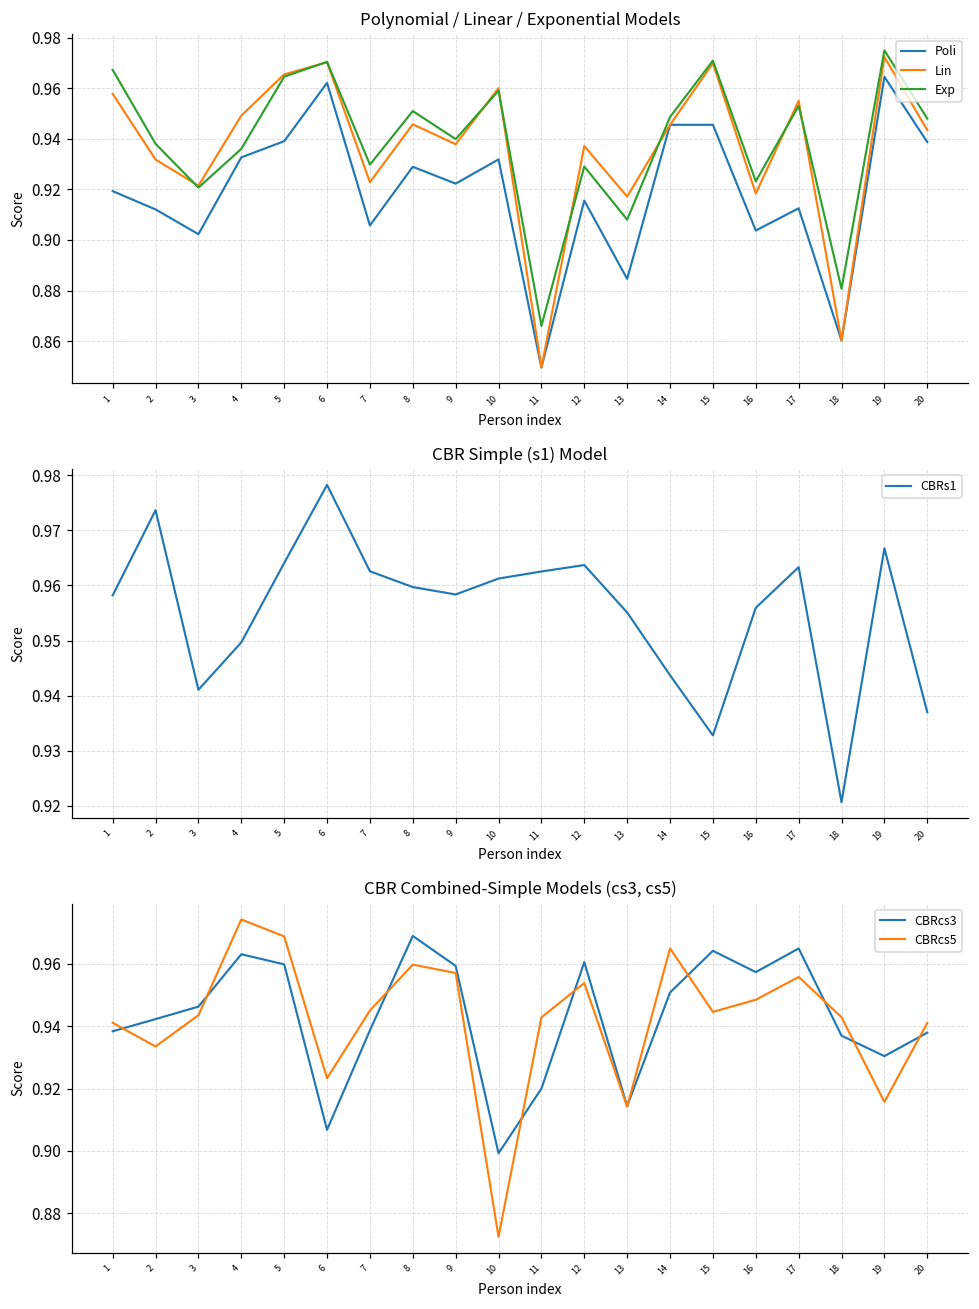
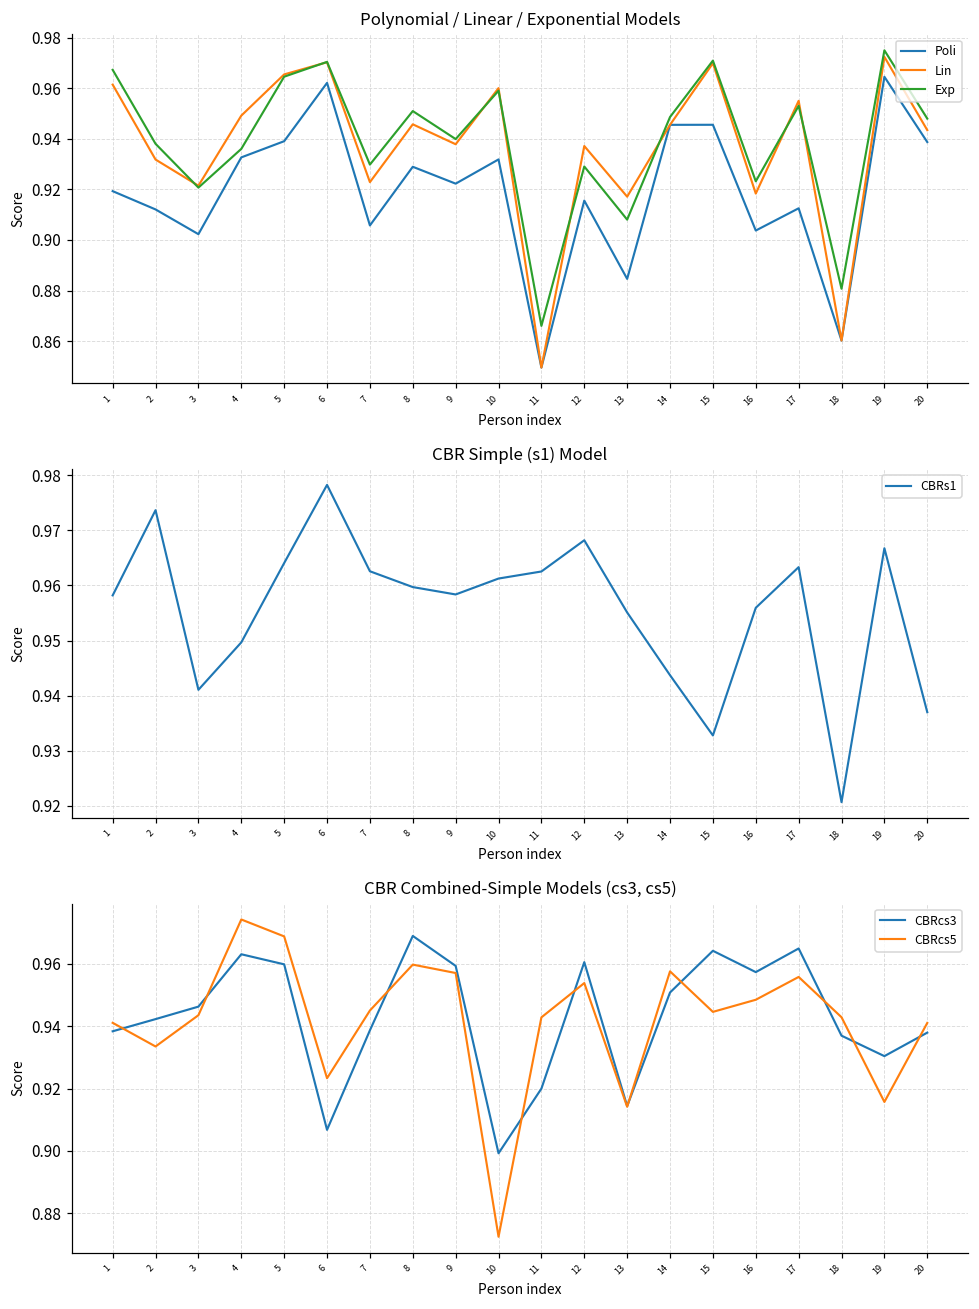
Polynomial / Linear / Exponential Models, Lin, 1: 0.958 -> 0.961
CBR Simple (s1) Model, 12: 0.964 -> 0.968
CBR Combined-Simple Models (cs3, cs5), CBRcs5, 14: 0.965 -> 0.958
